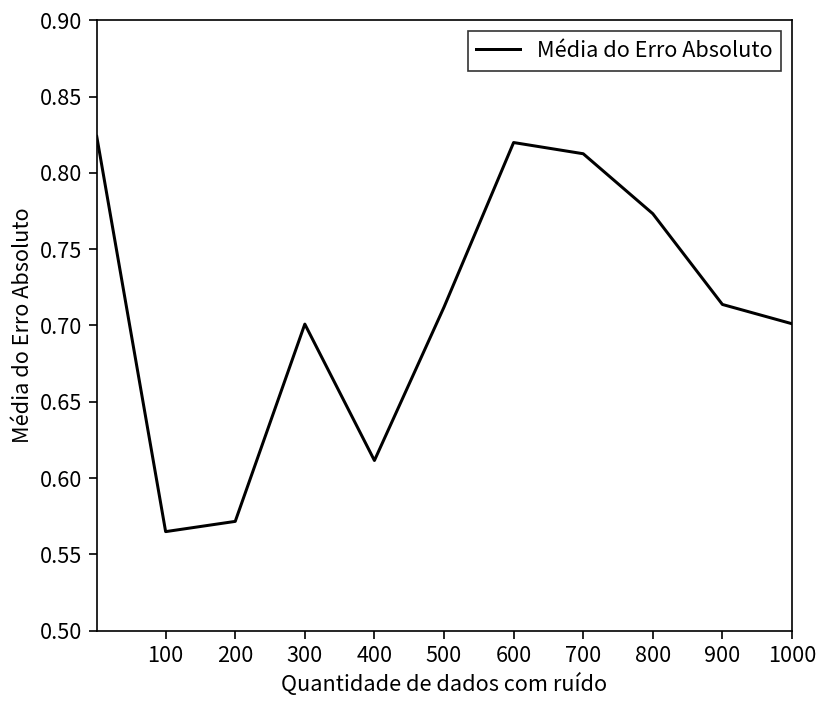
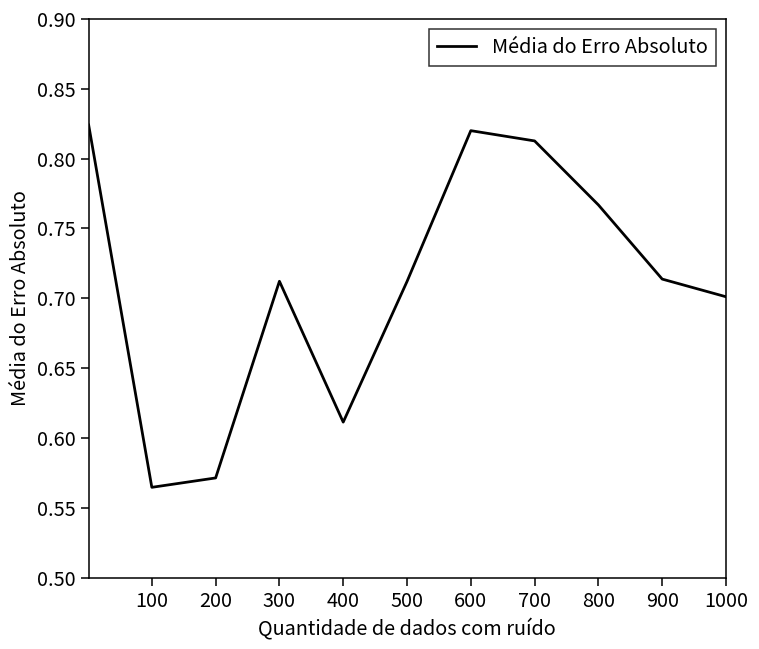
300: 0.701 -> 0.712
800: 0.773 -> 0.767
